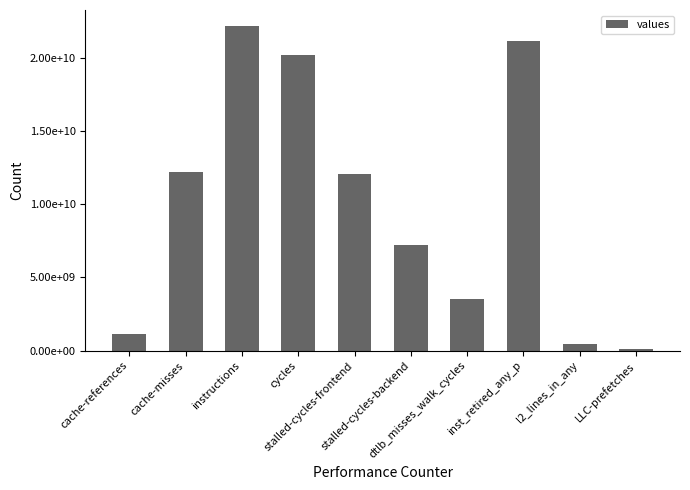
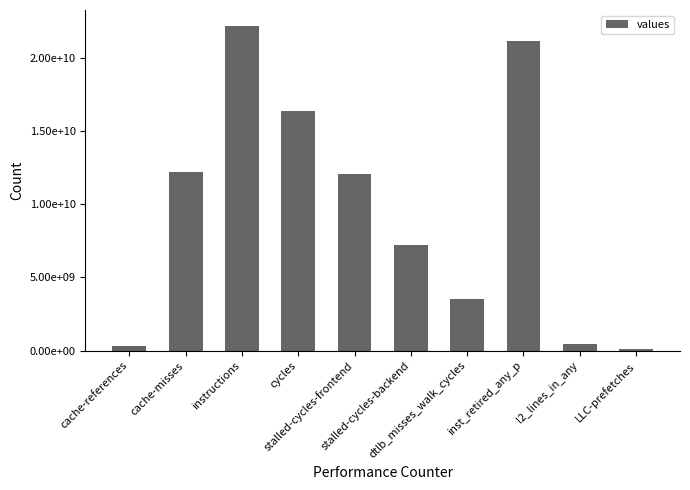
cache-references: 1100000000 -> 300000000
cycles: 20200000000 -> 16300000000
